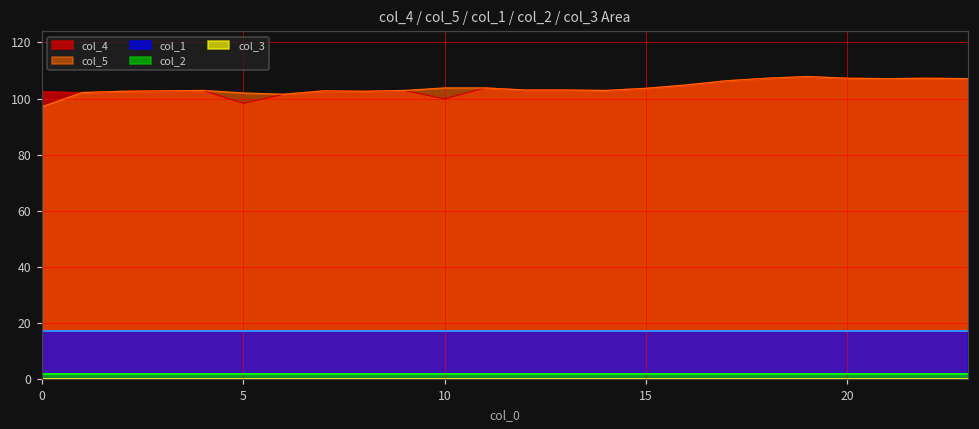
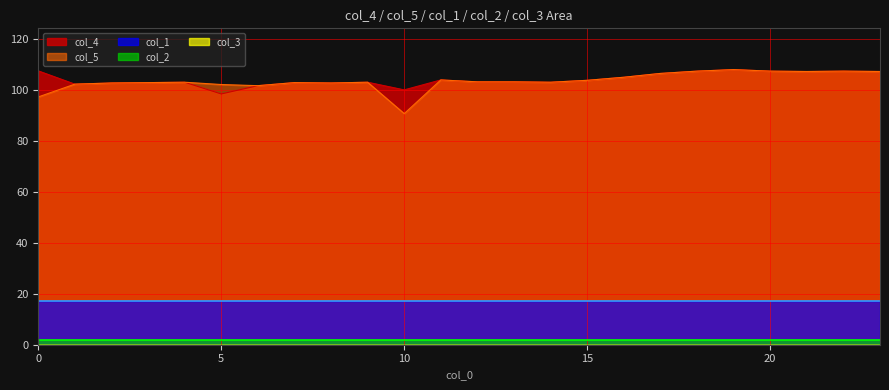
col_4, 0: 102 -> 107
col_5, 10: 104 -> 91
